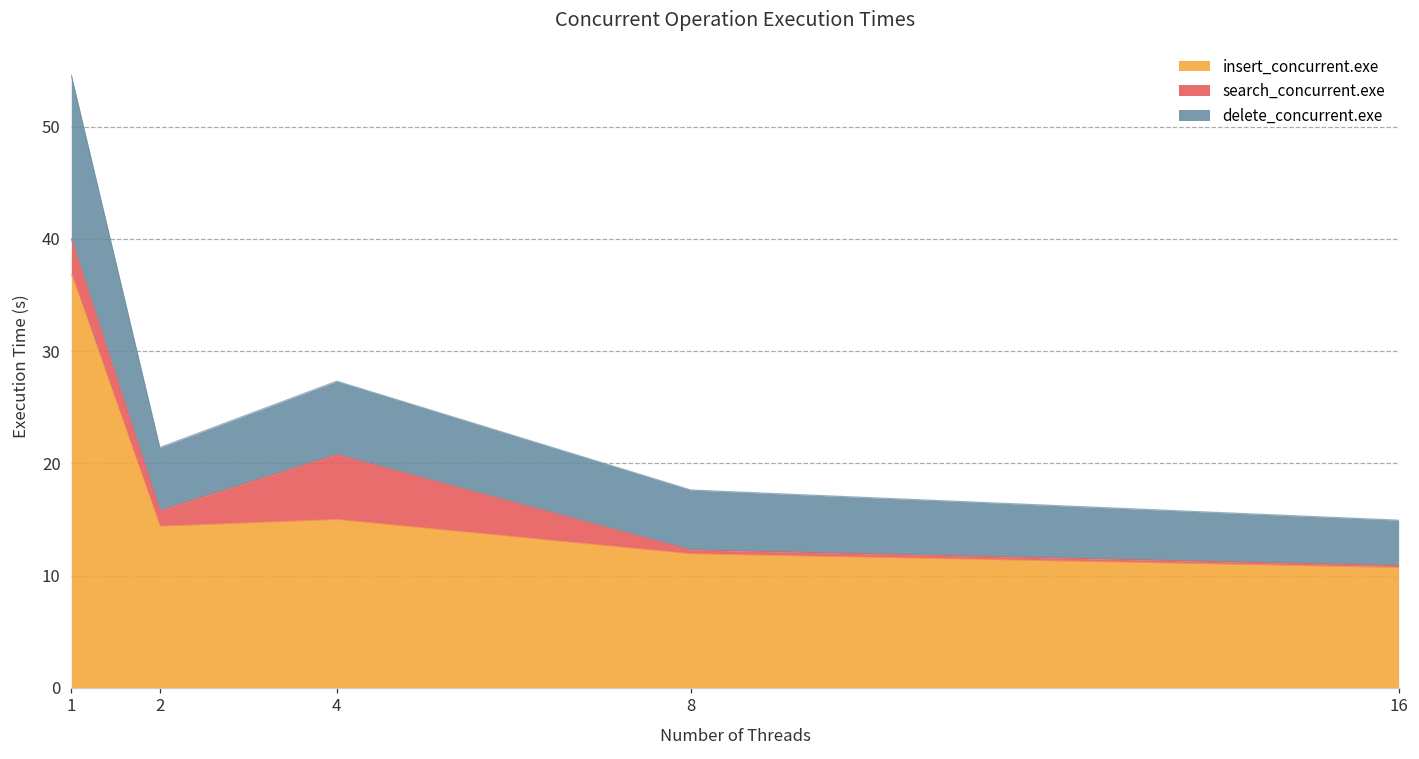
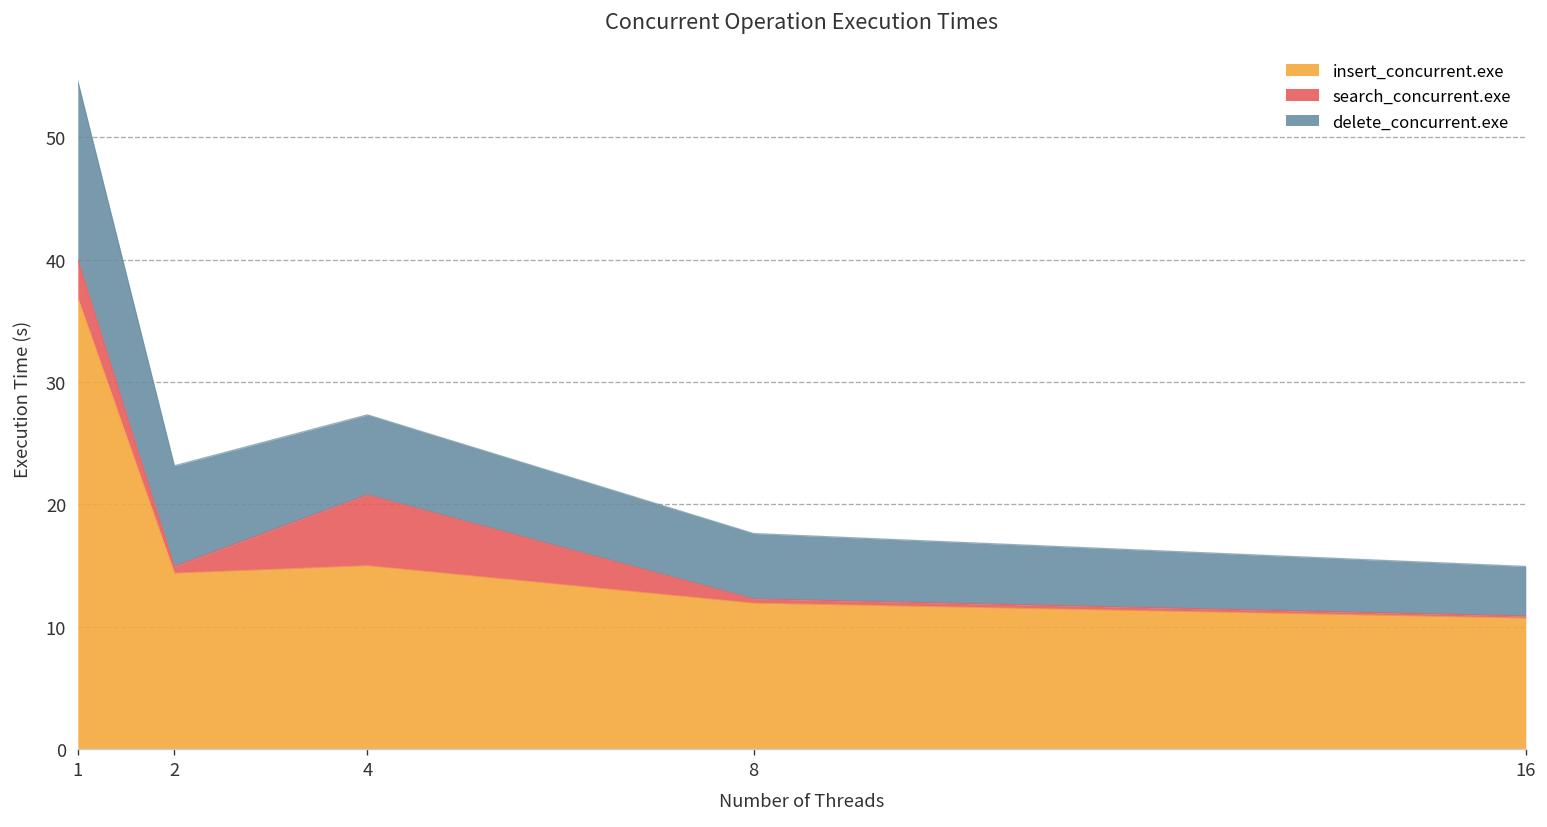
search_concurrent.exe, 2: 1.4 -> 0.6
delete_concurrent.exe, 2: 5.6 -> 8.2
